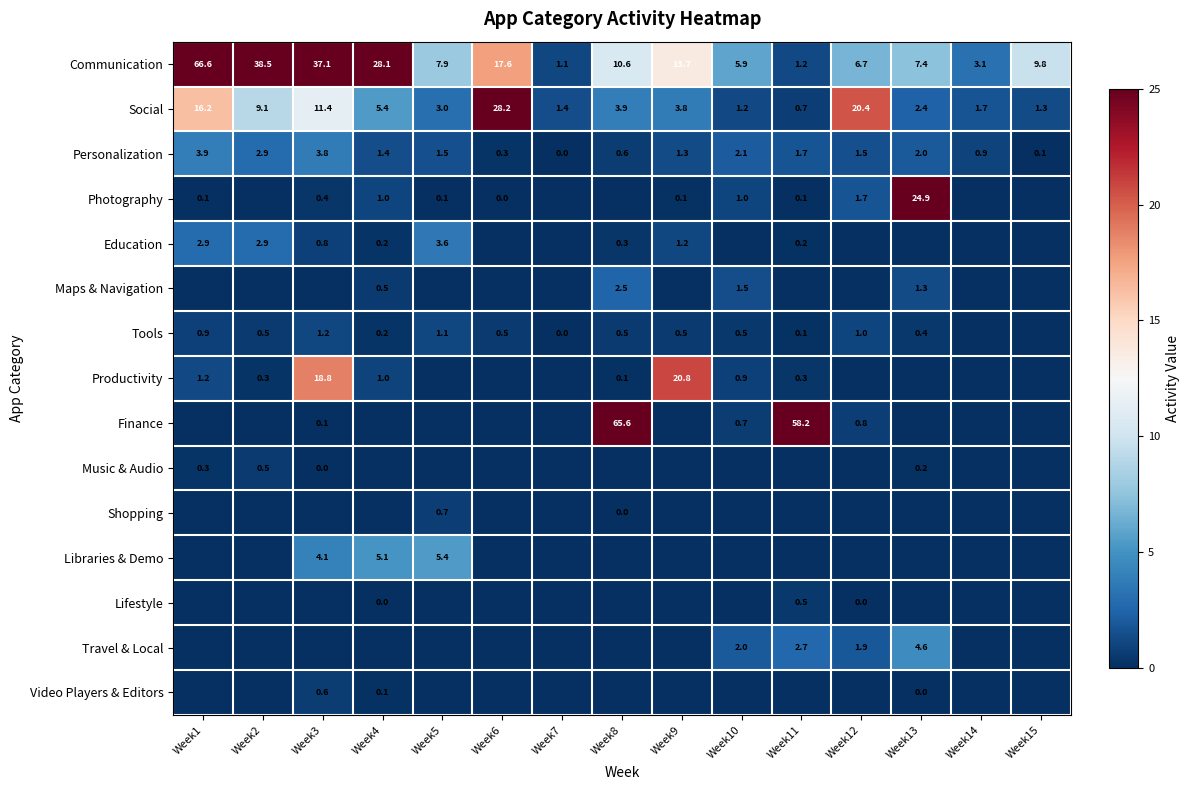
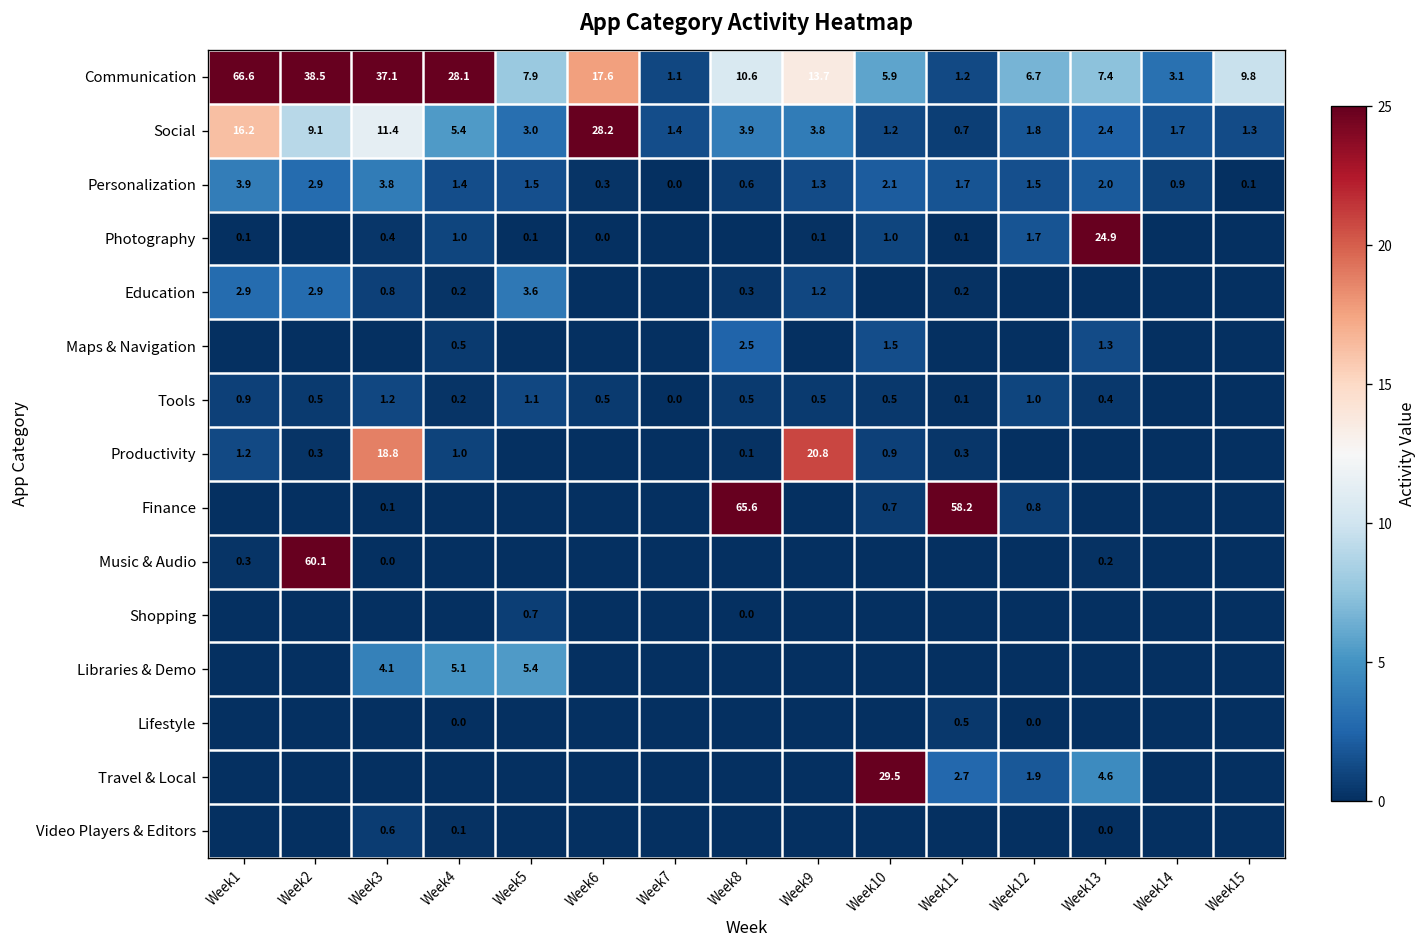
Social, Week12: 20.4 -> 1.8
Music & Audio, Week2: 0.5 -> 60.1
Travel & Local, Week10: 2.0 -> 29.5
